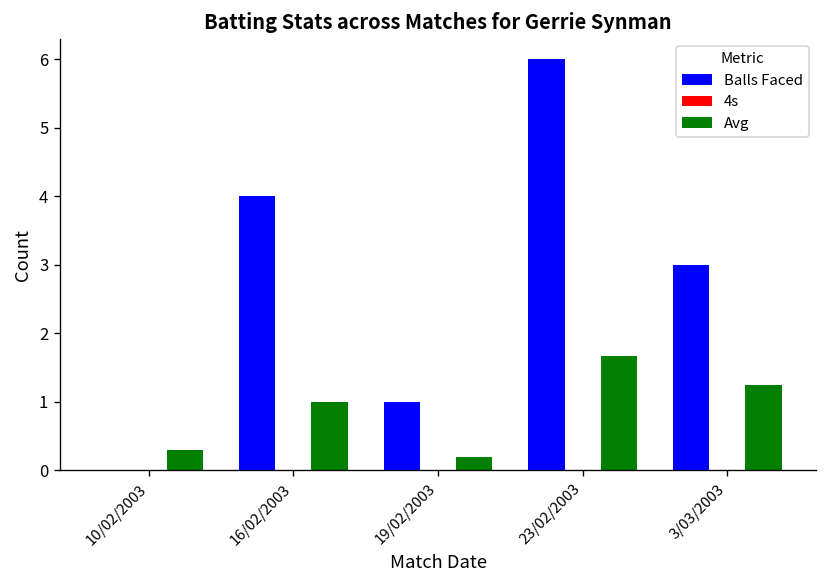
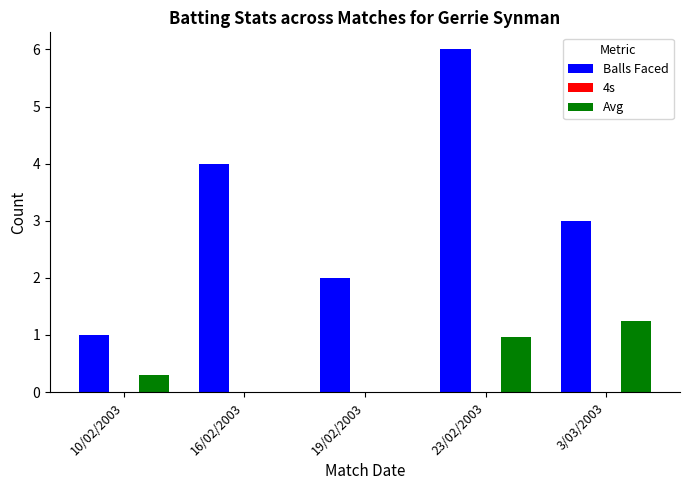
Balls Faced, 10/02/2003: 0 -> 1
Avg, 16/02/2003: 1 -> 0
Balls Faced, 19/02/2003: 1 -> 2
Avg, 19/02/2003: 0.2 -> 0.0
Avg, 23/02/2003: 1.7 -> 1.0
